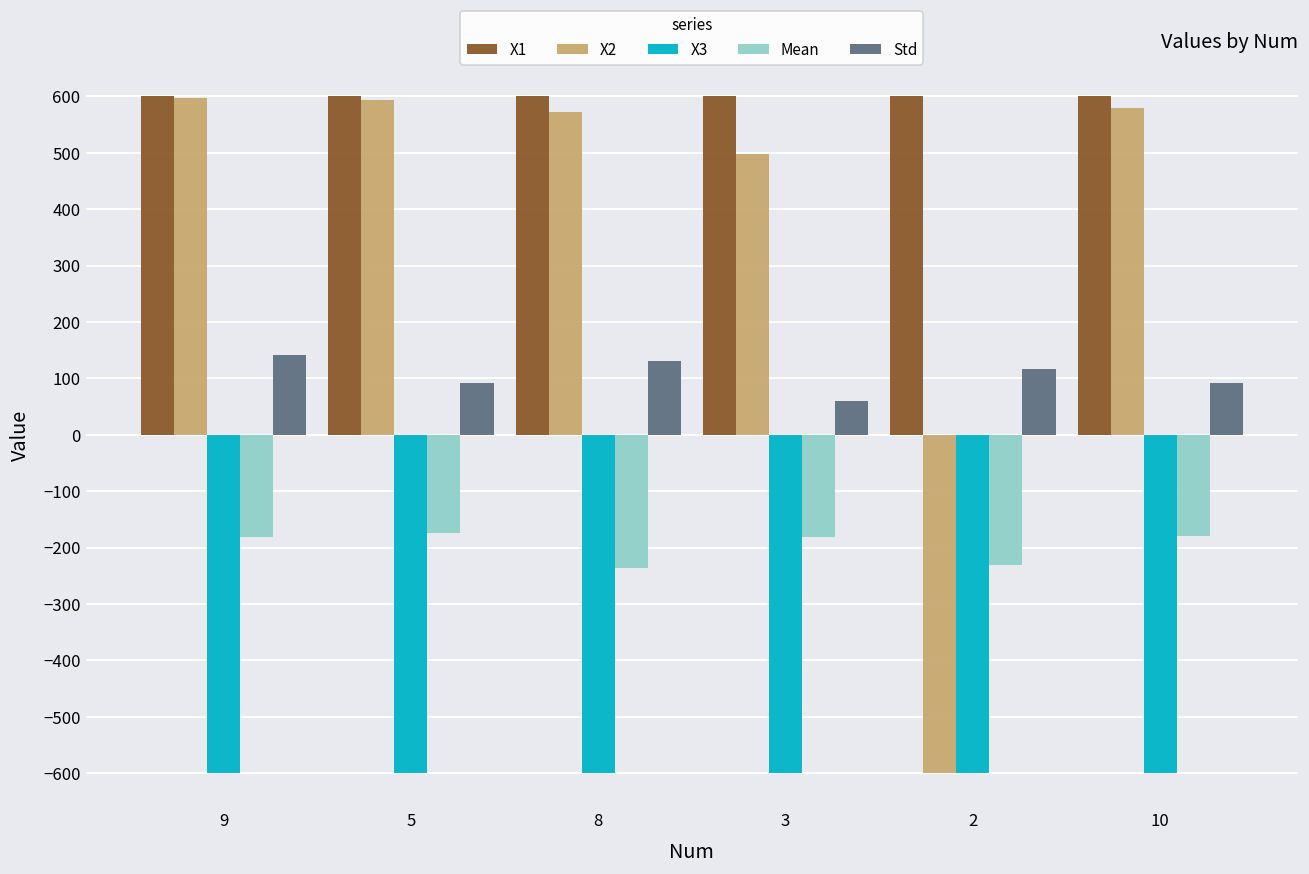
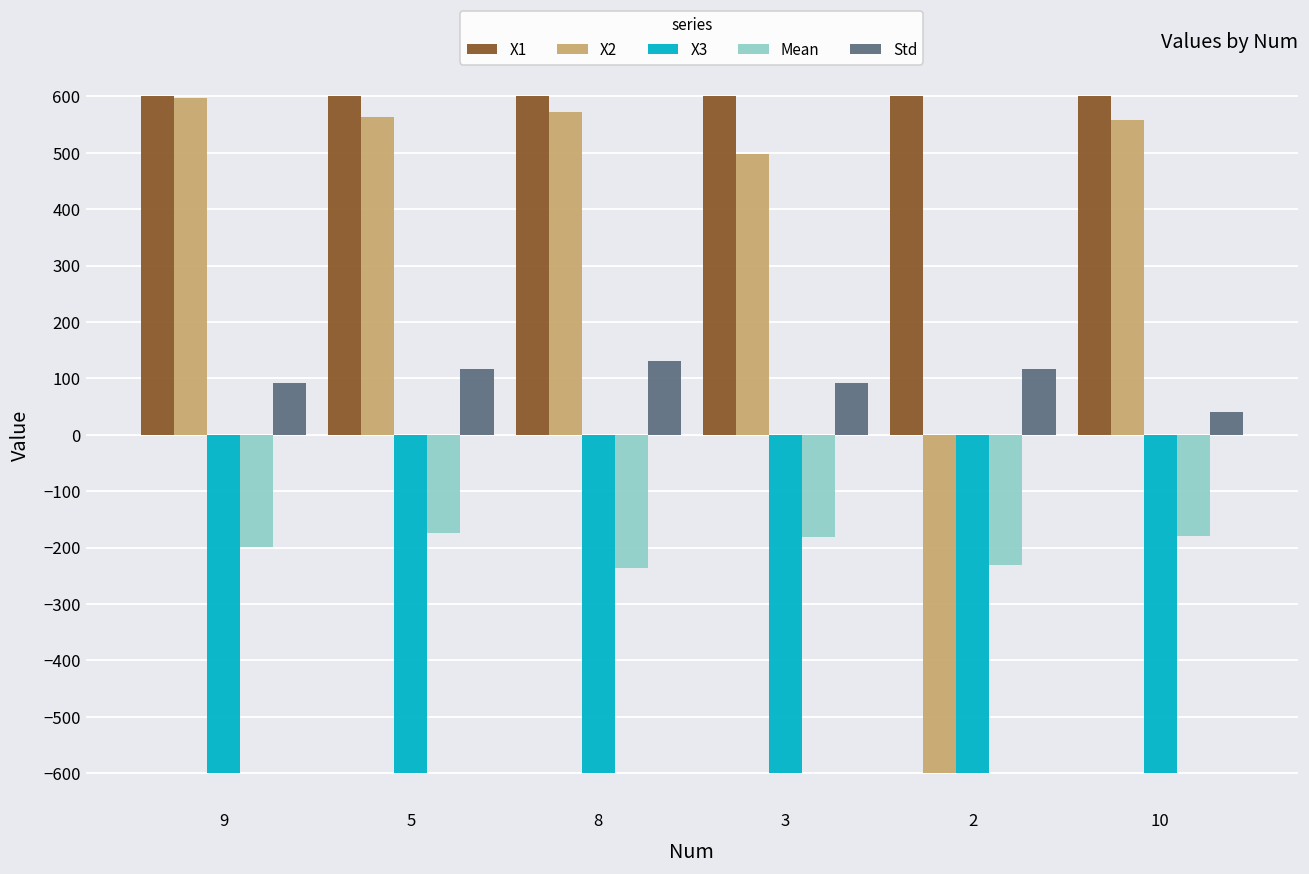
Mean, 9: -180 -> -200
Std, 9: 140 -> 90
X2, 5: 590 -> 560
Std, 5: 90 -> 120
Std, 3: 60 -> 90
X2, 10: 580 -> 560
Std, 10: 90 -> 40
